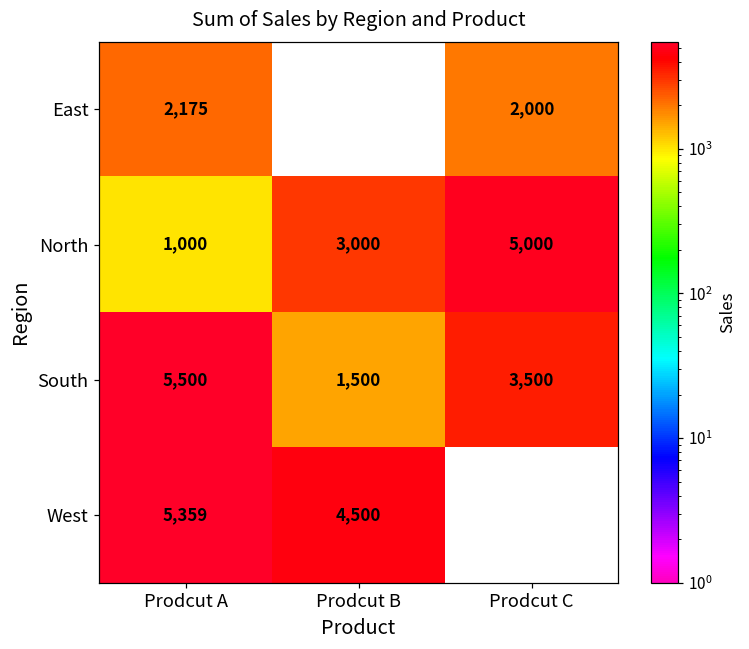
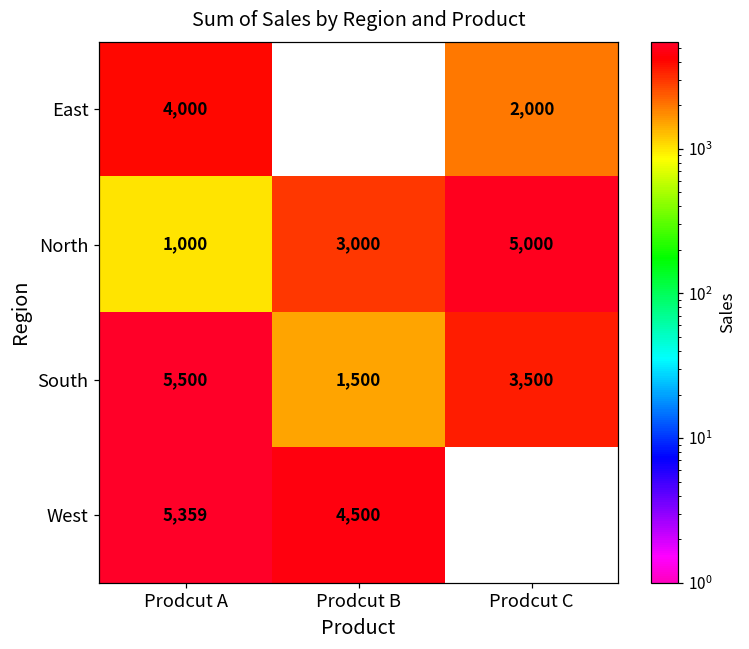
East, Prodcut A: 2,175 -> 4,000
